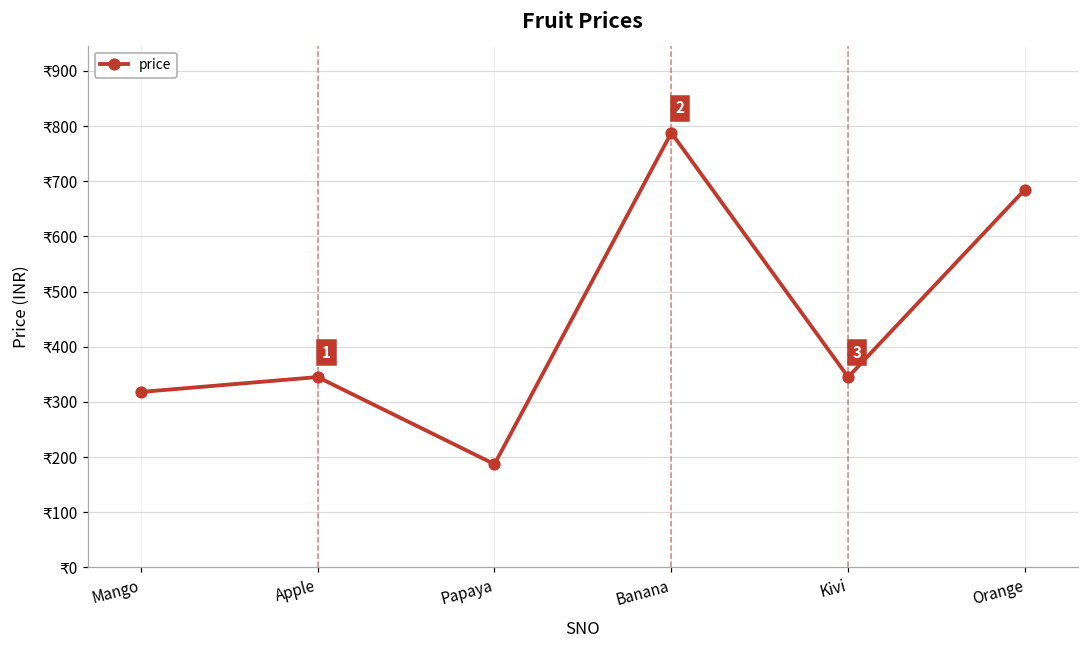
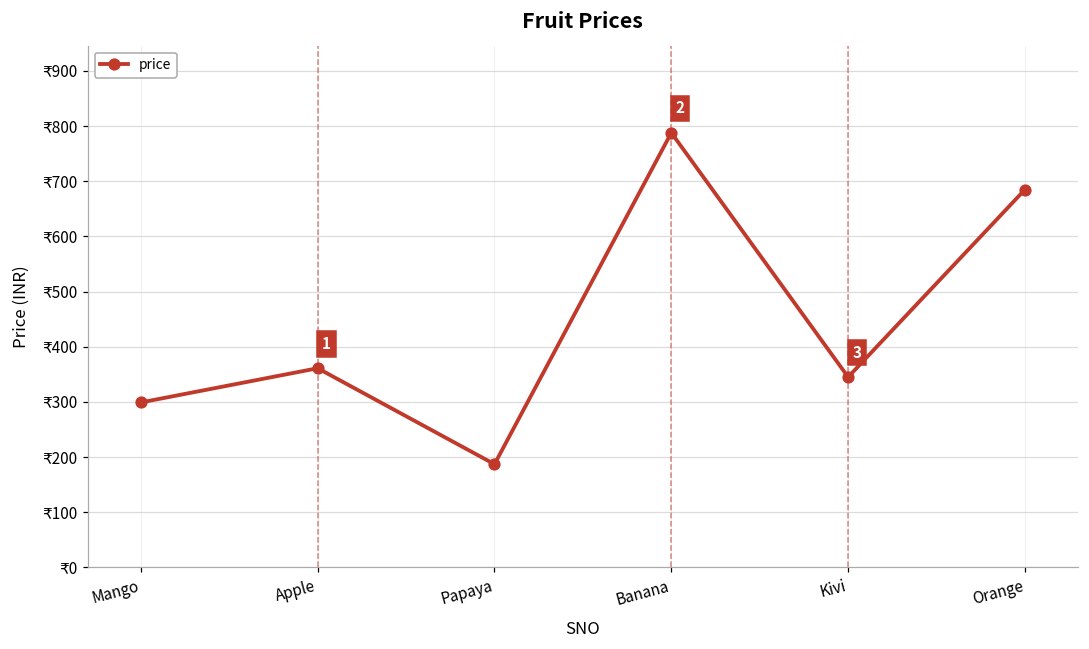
Mango: ₹320 -> ₹300
Apple: ₹350 -> ₹360
